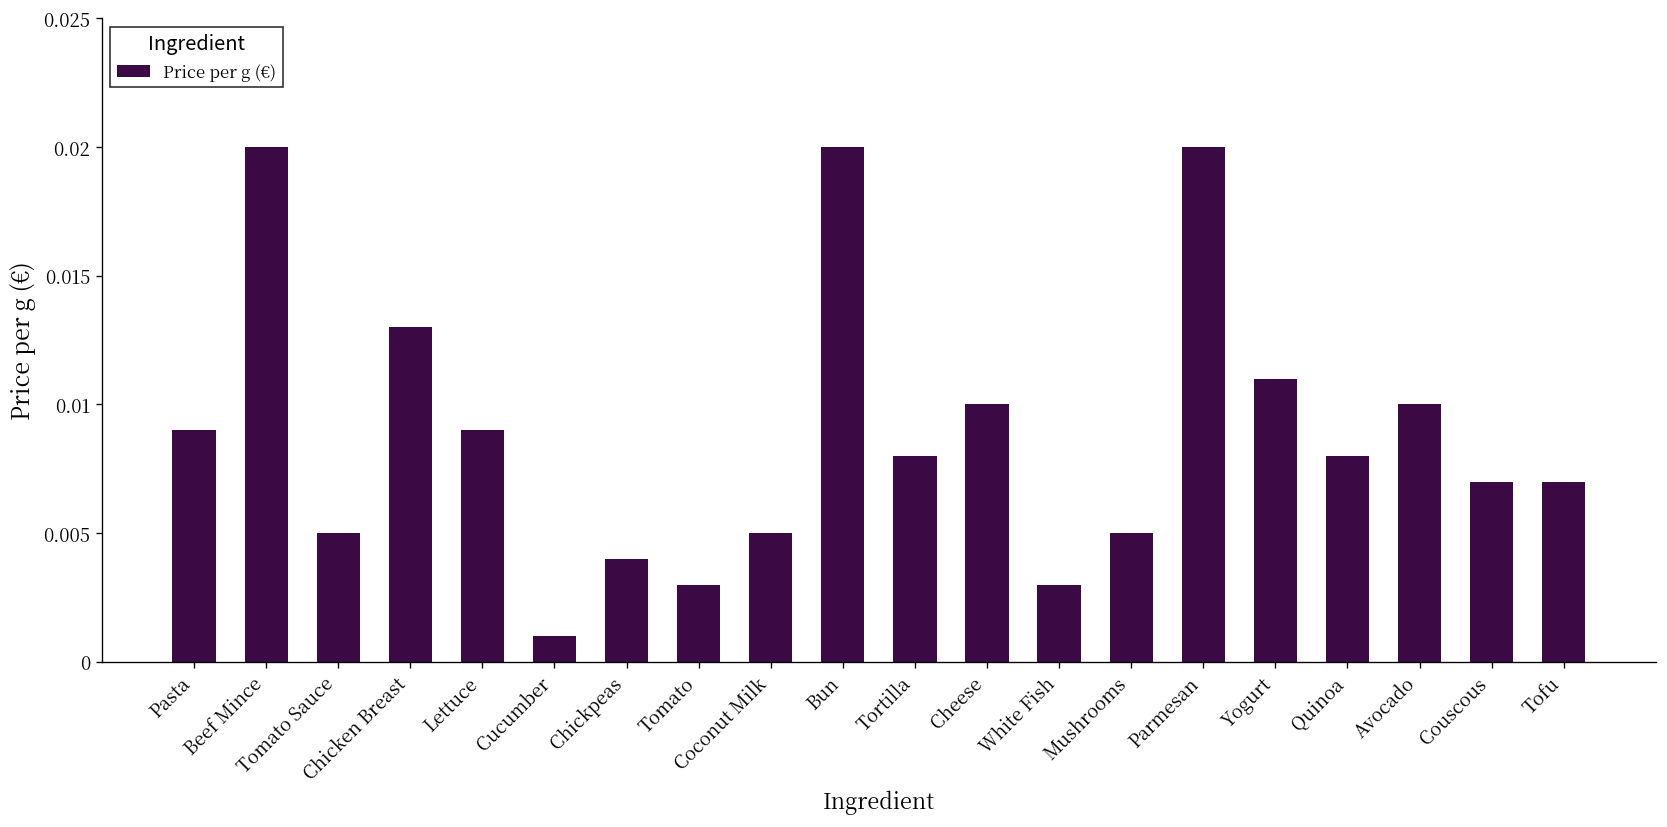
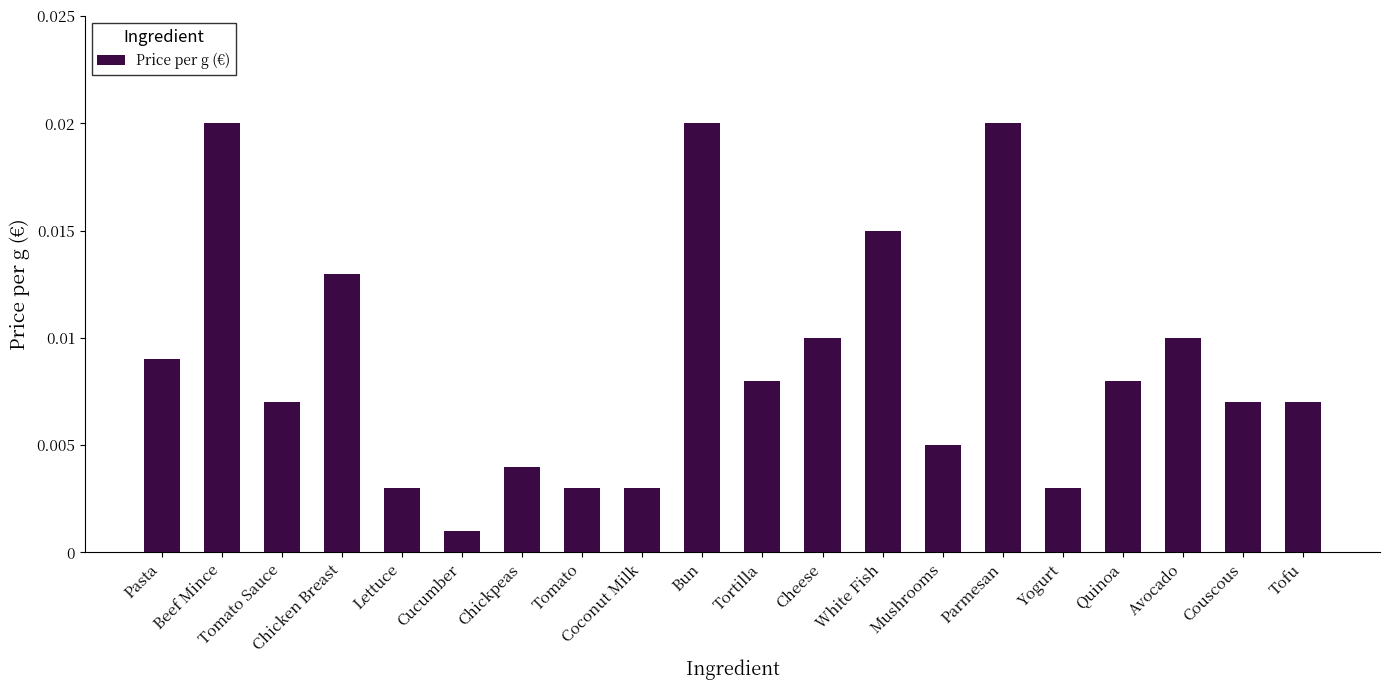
Tomato Sauce: 0.005 -> 0.007
Lettuce: 0.009 -> 0.003
Coconut Milk: 0.005 -> 0.003
White Fish: 0.003 -> 0.015
Yogurt: 0.011 -> 0.003
